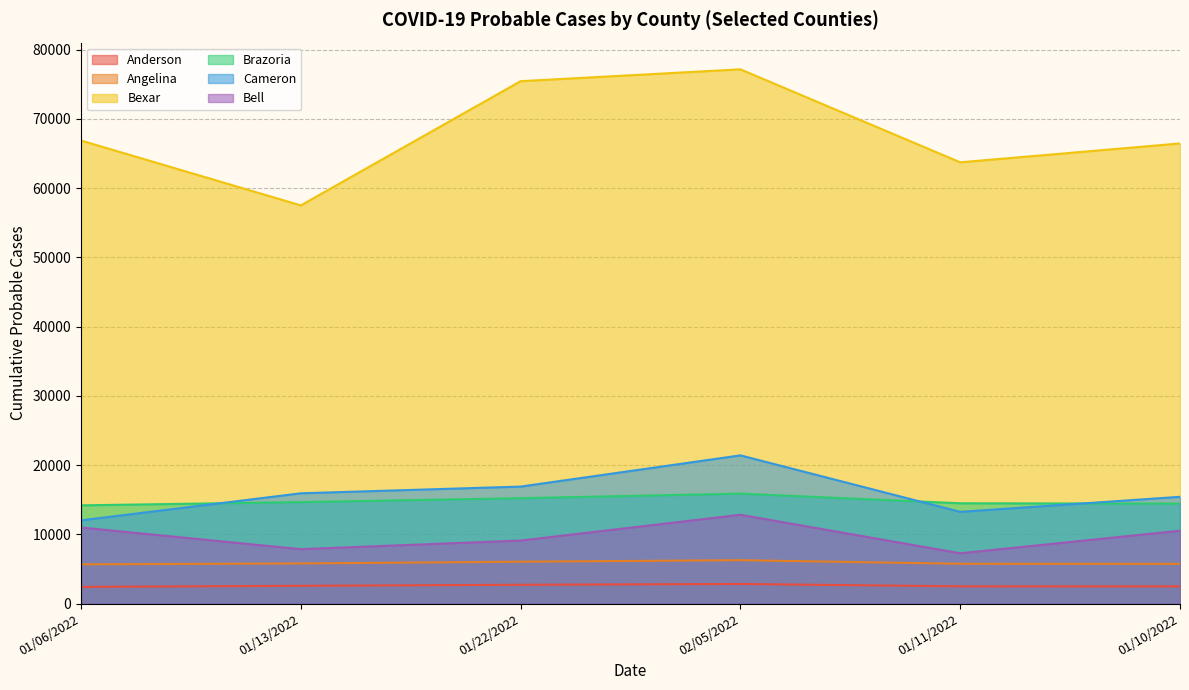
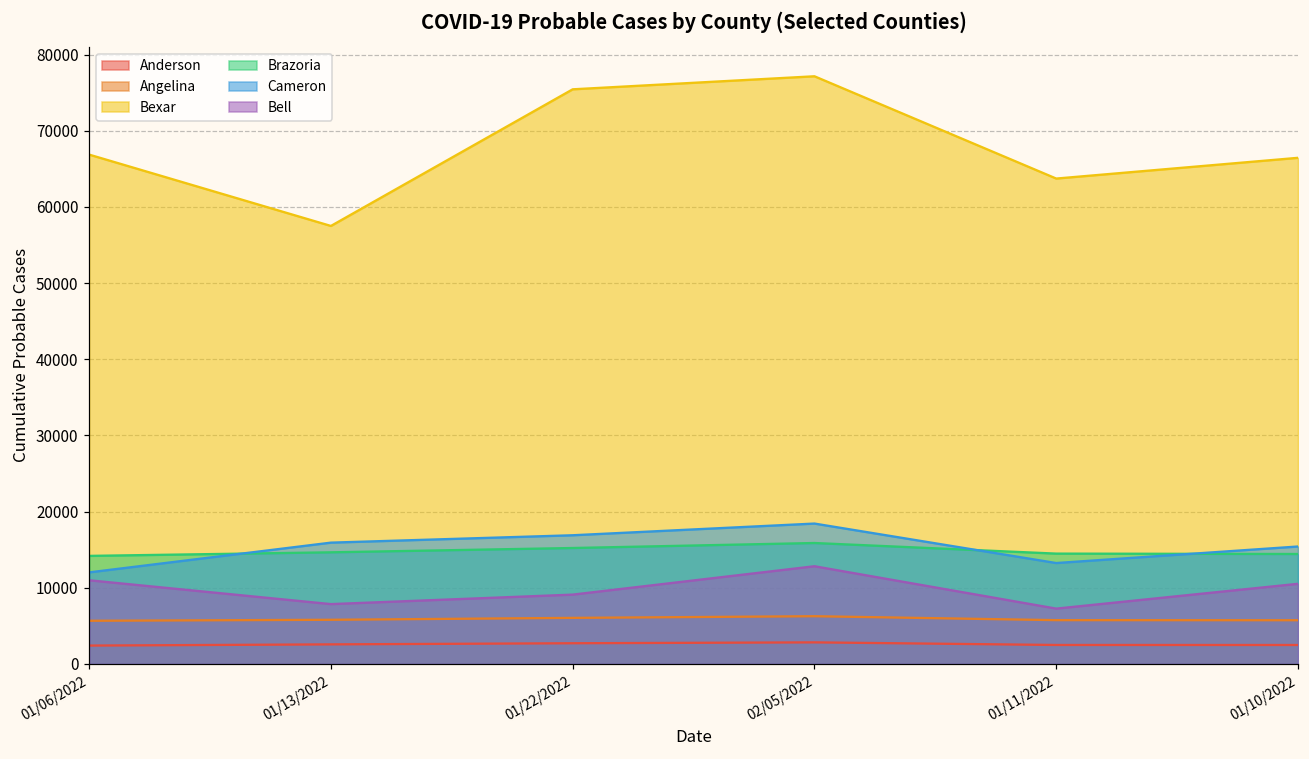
Cameron, 02/05/2022: 21000 -> 18000
